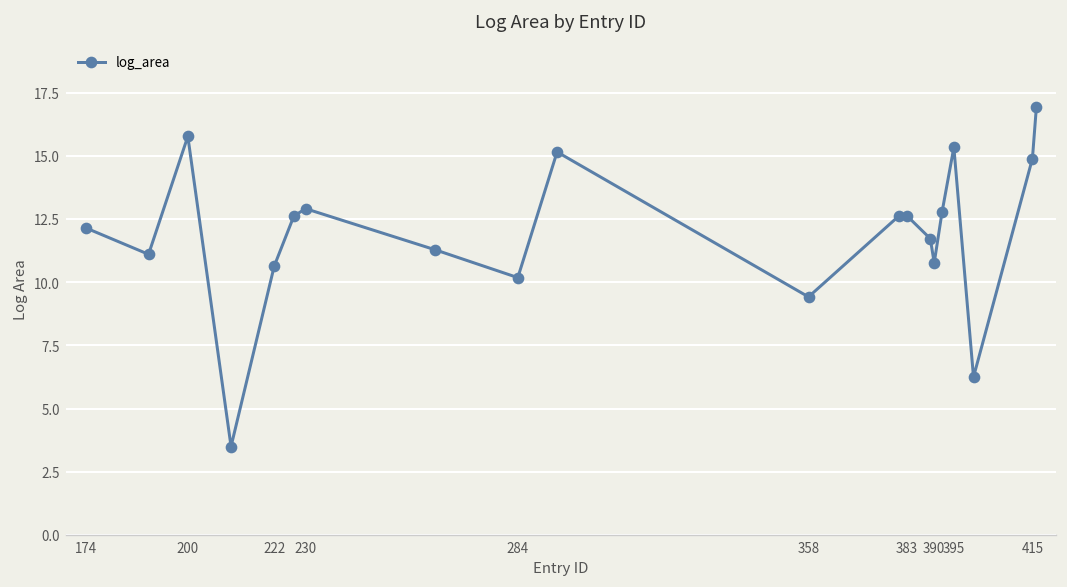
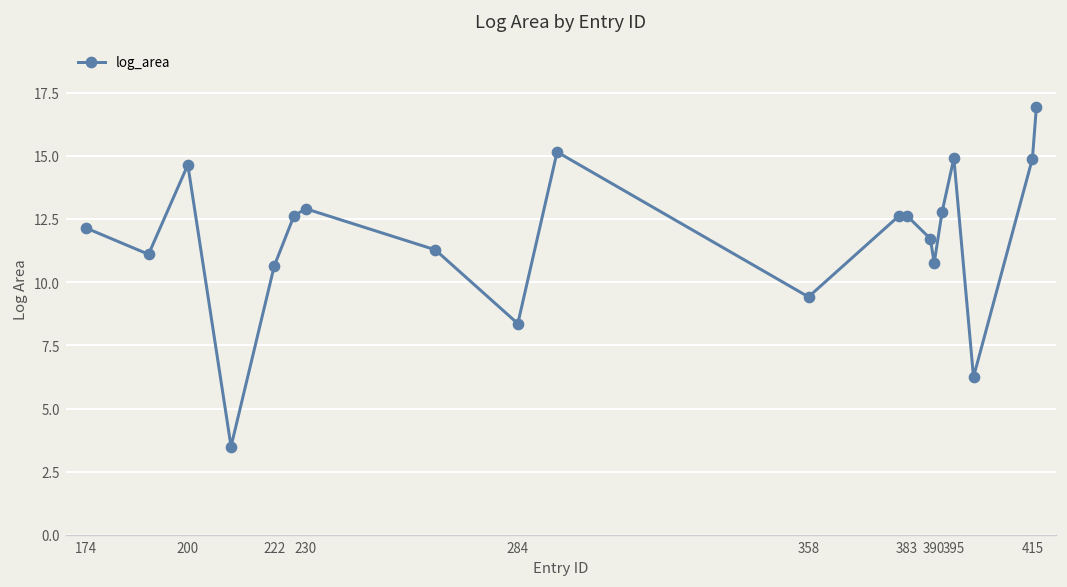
200: 15.8 -> 14.6
284: 10.2 -> 8.4
395: 15.3 -> 14.9
